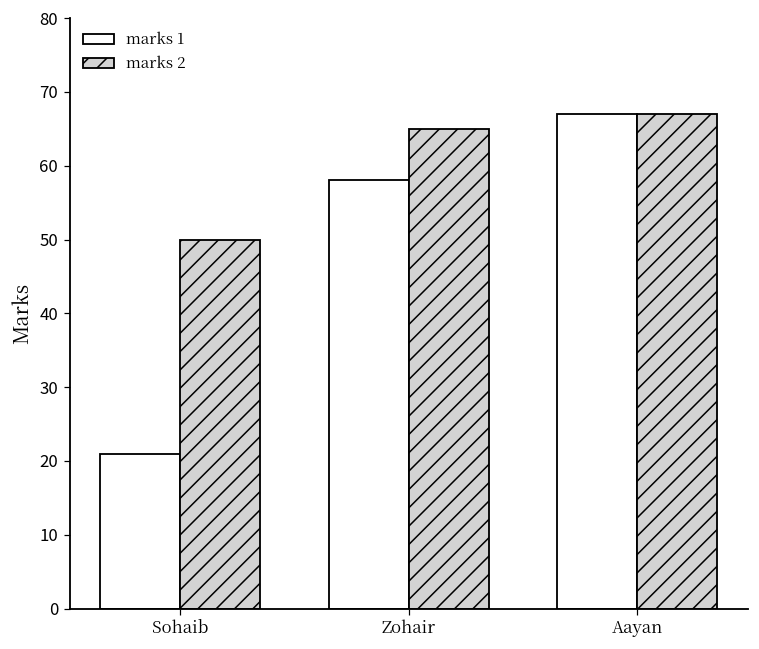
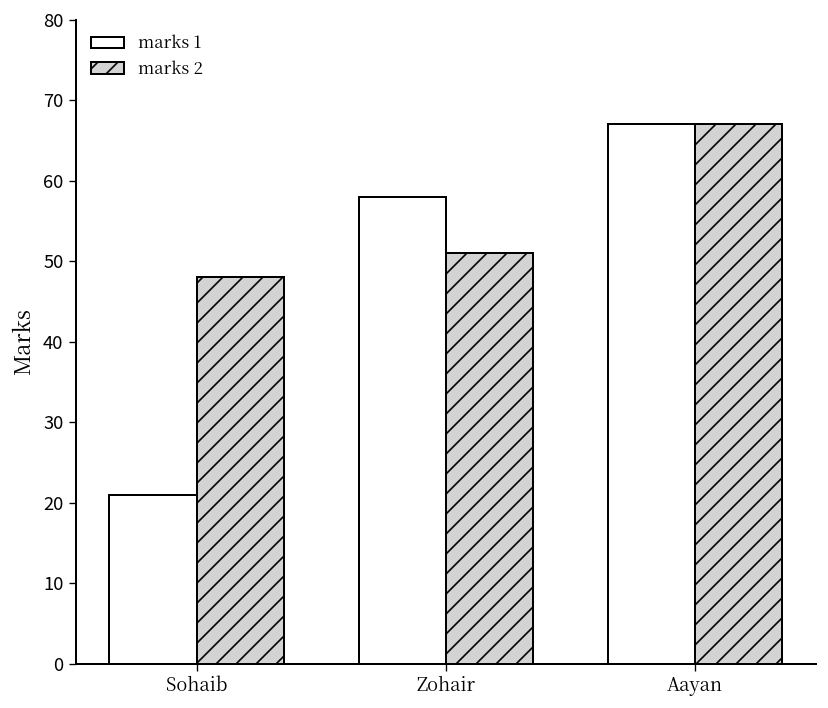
marks 2, Sohaib: 50 -> 48
marks 2, Zohair: 65 -> 51
